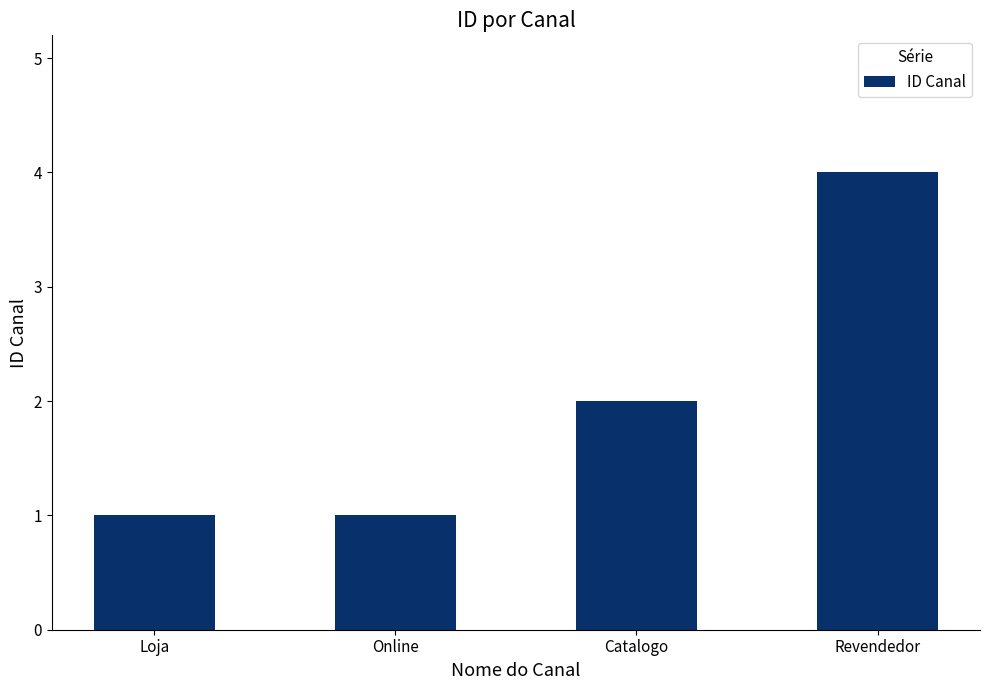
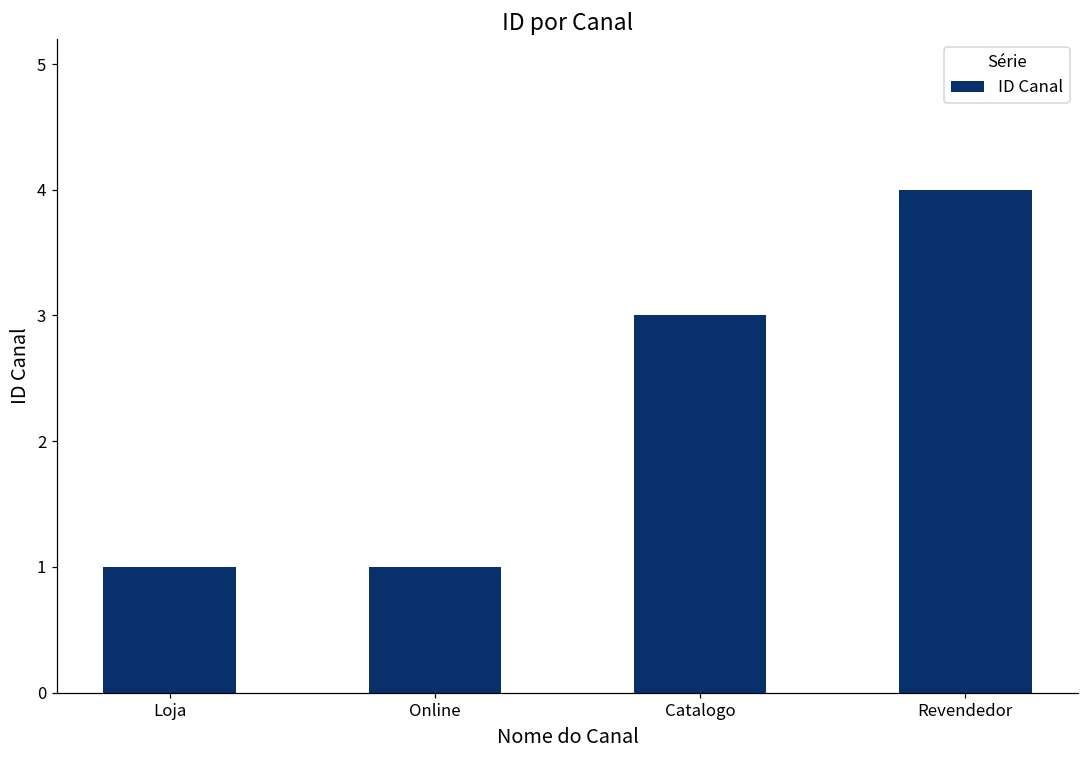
Catalogo: 2 -> 3
